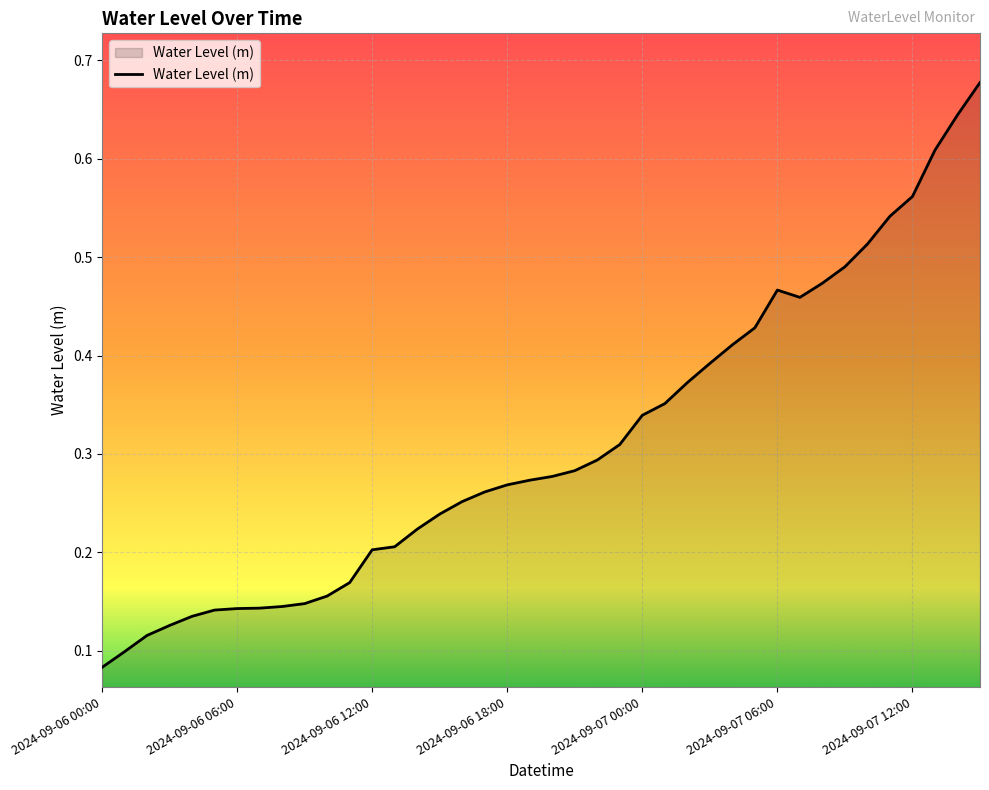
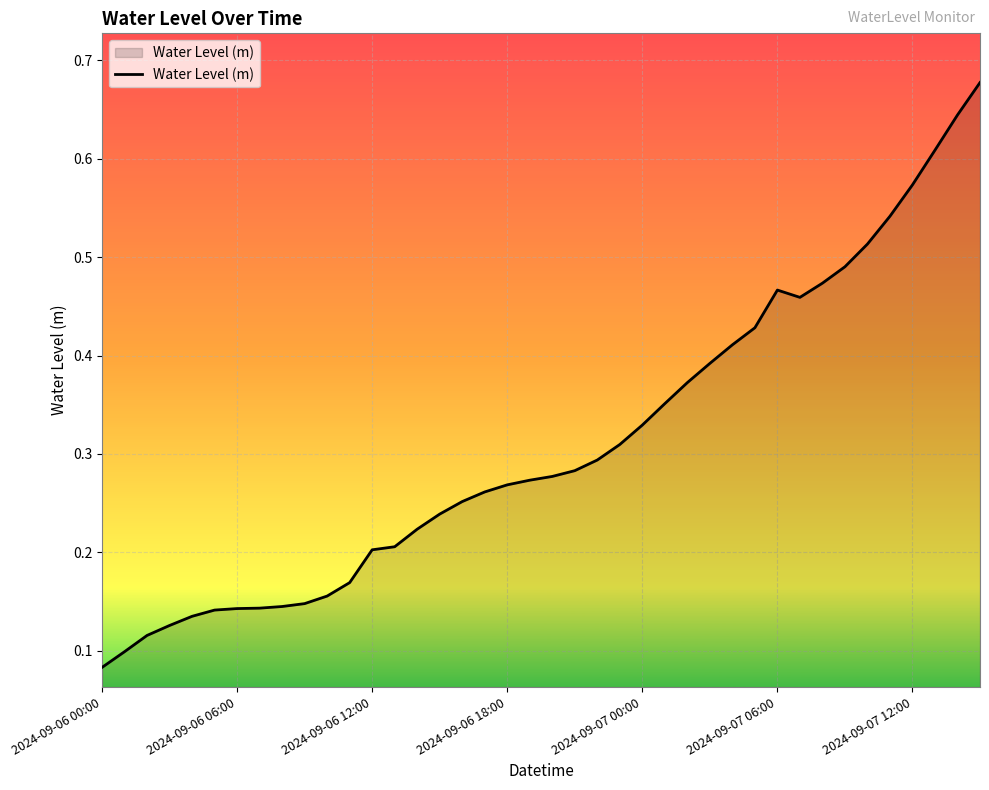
2024-09-07 00:00: 0.34 -> 0.33
2024-09-07 12:00: 0.56 -> 0.57
